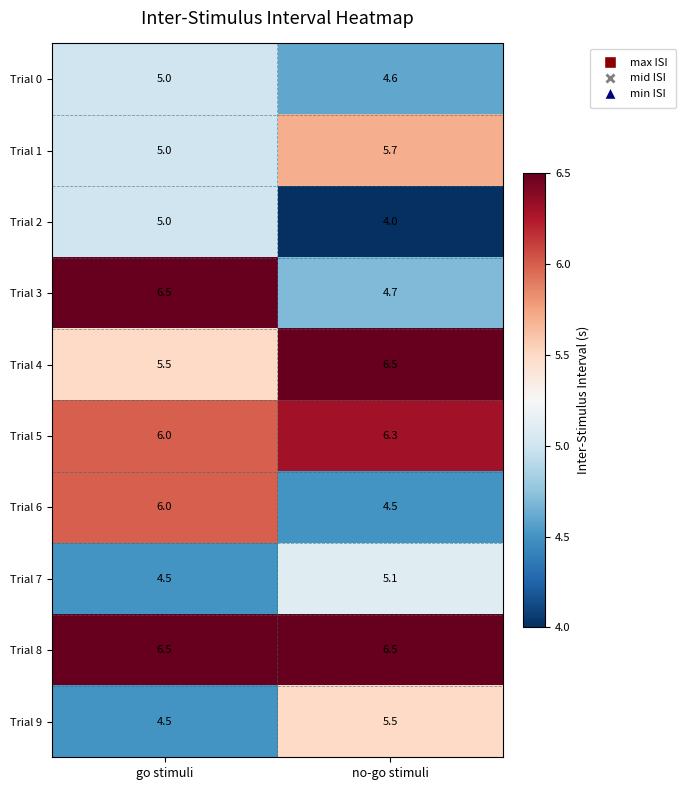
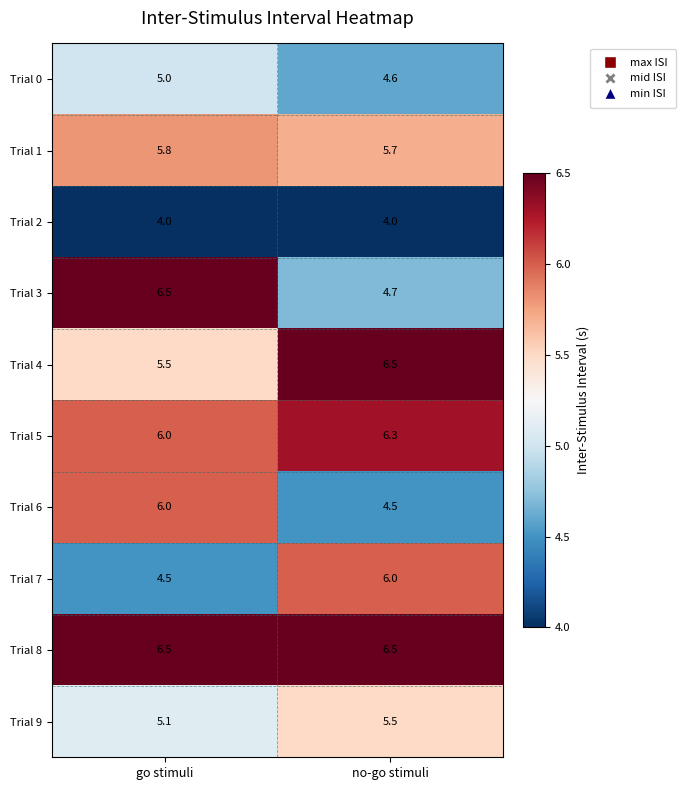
Trial 1, go stimuli: 5.0 -> 5.8
Trial 2, go stimuli: 5.0 -> 4.0
Trial 7, no-go stimuli: 5.1 -> 6.0
Trial 9, go stimuli: 4.5 -> 5.1
